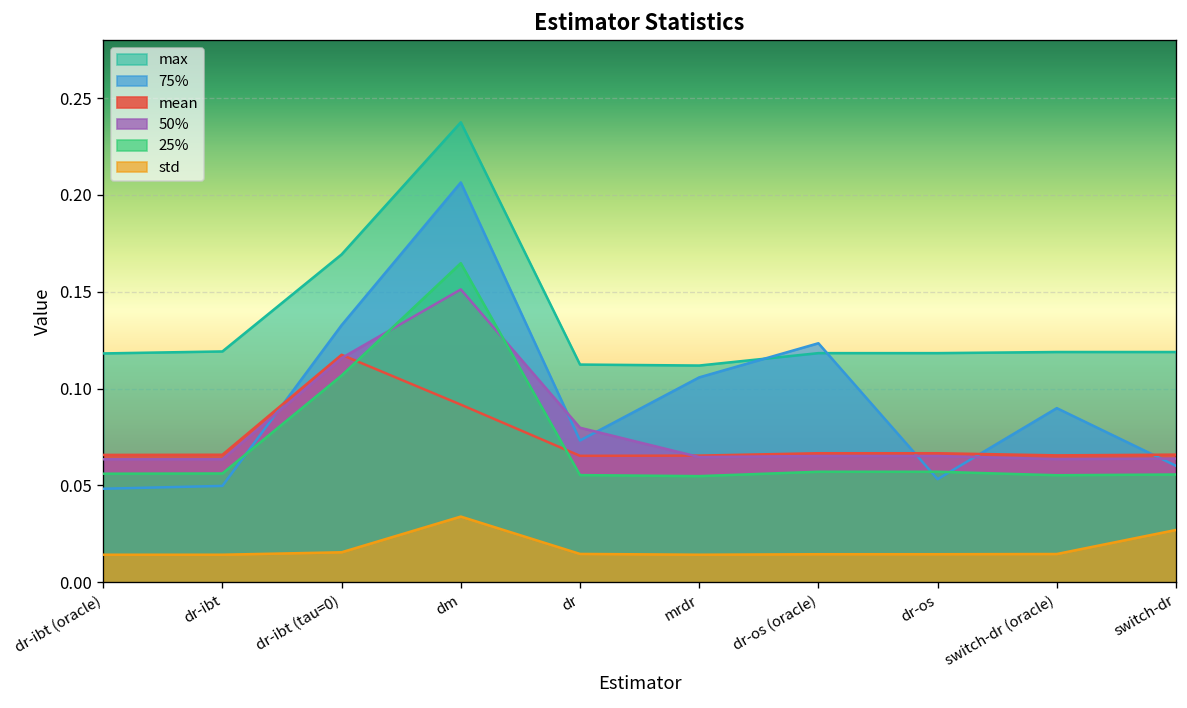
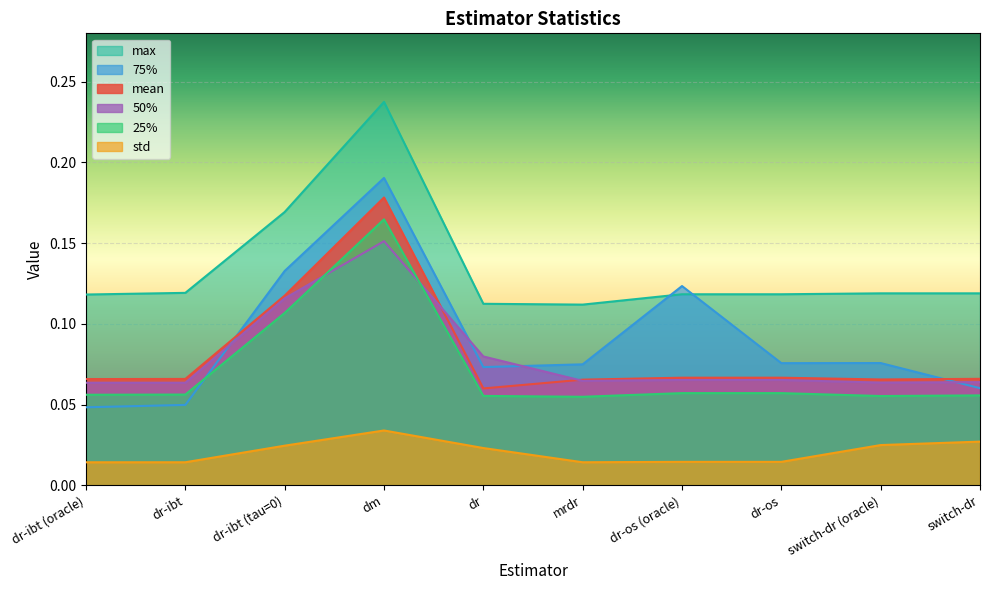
std, dr-ibt (tau=0): 0.016 -> 0.025
75%, dm: 0.206 -> 0.190
mean, dm: 0.092 -> 0.178
mean, dr: 0.065 -> 0.060
std, dr: 0.015 -> 0.023
75%, mrdr: 0.106 -> 0.075
75%, dr-os: 0.053 -> 0.076
75%, switch-dr (oracle): 0.090 -> 0.076
std, switch-dr (oracle): 0.015 -> 0.025
